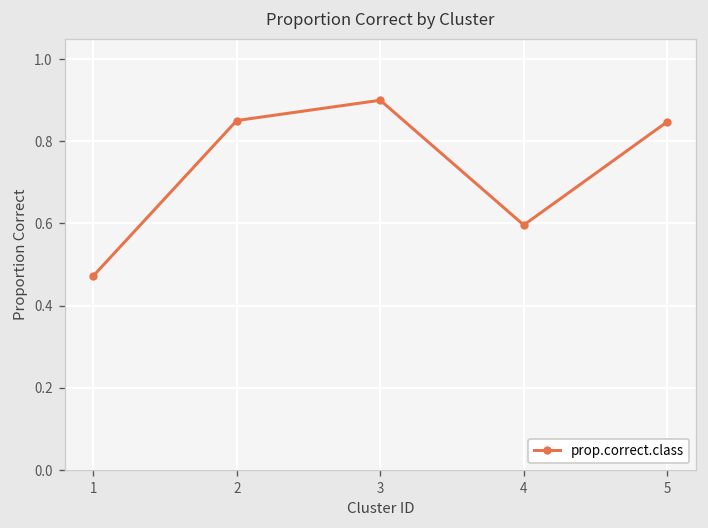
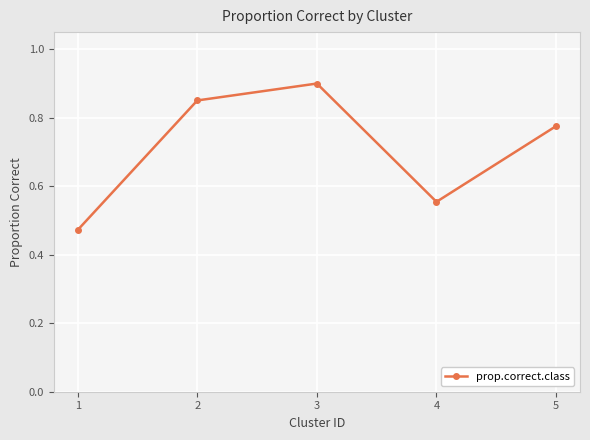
4: 0.60 -> 0.55
5: 0.85 -> 0.78
